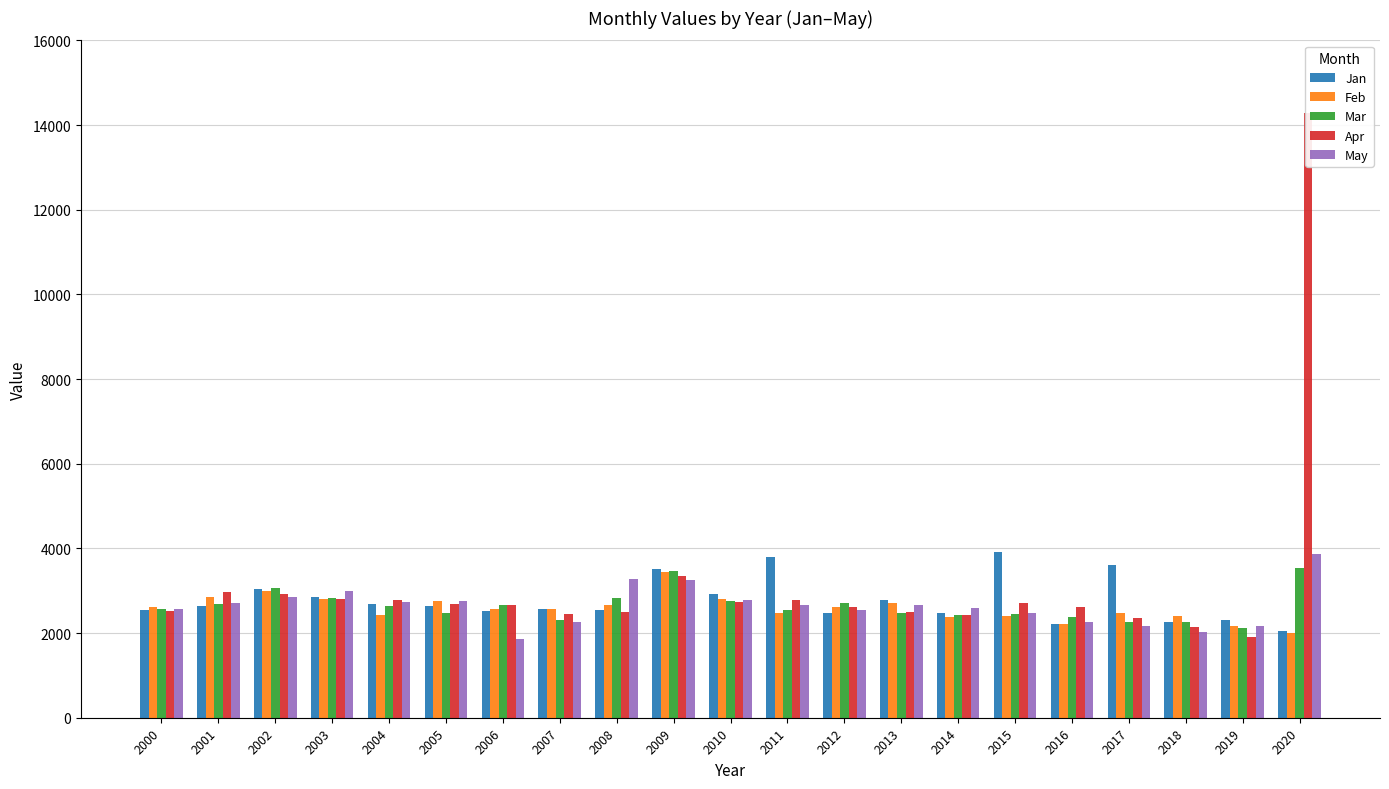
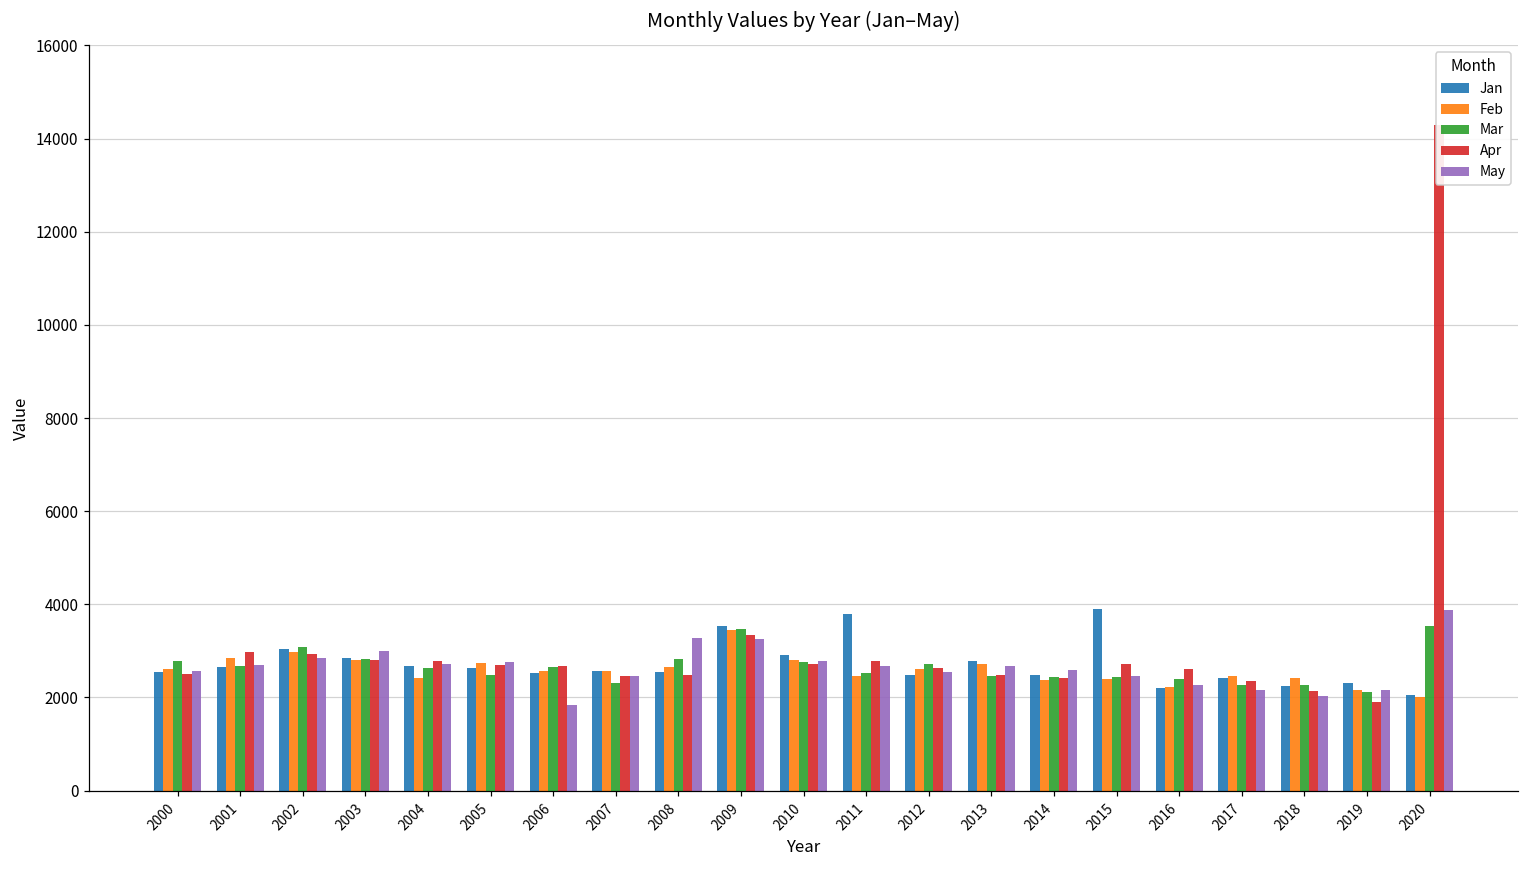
Mar, 2000: 2600 -> 2800
May, 2007: 2300 -> 2500
Jan, 2017: 3600 -> 2400
